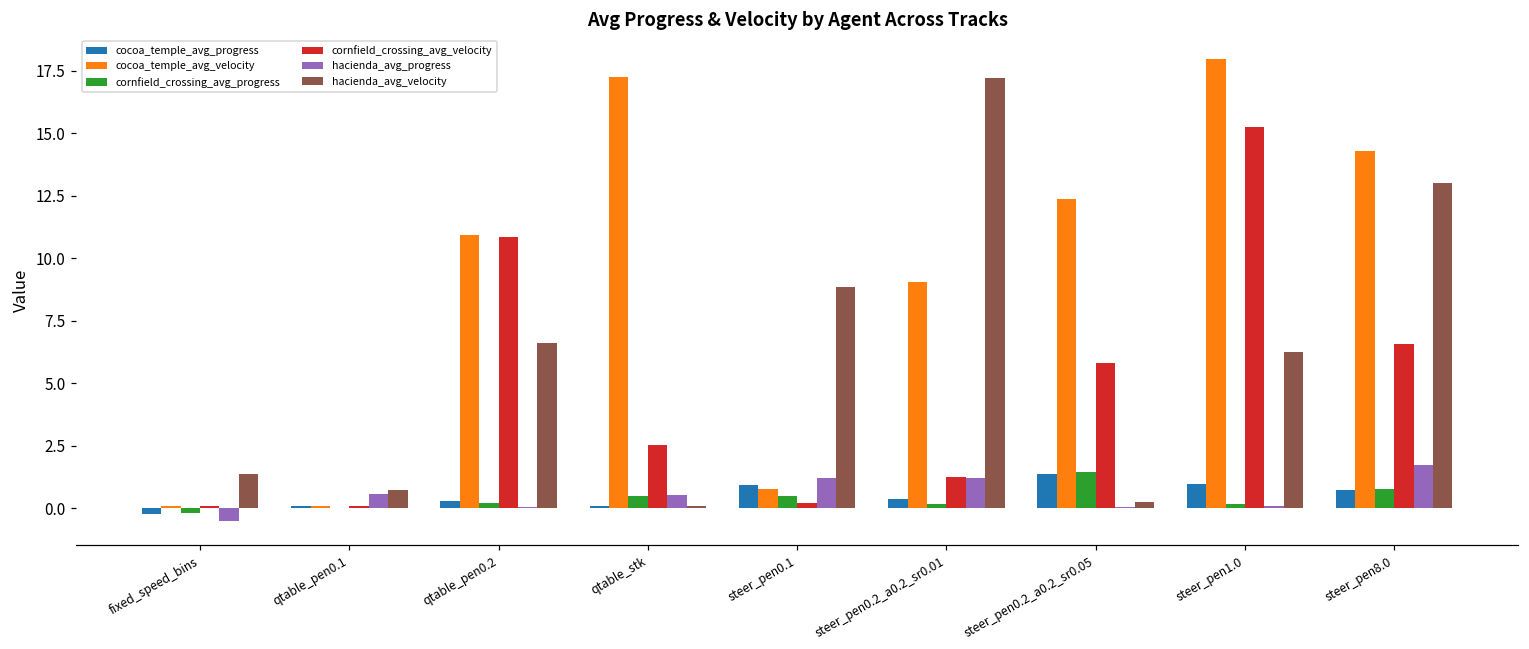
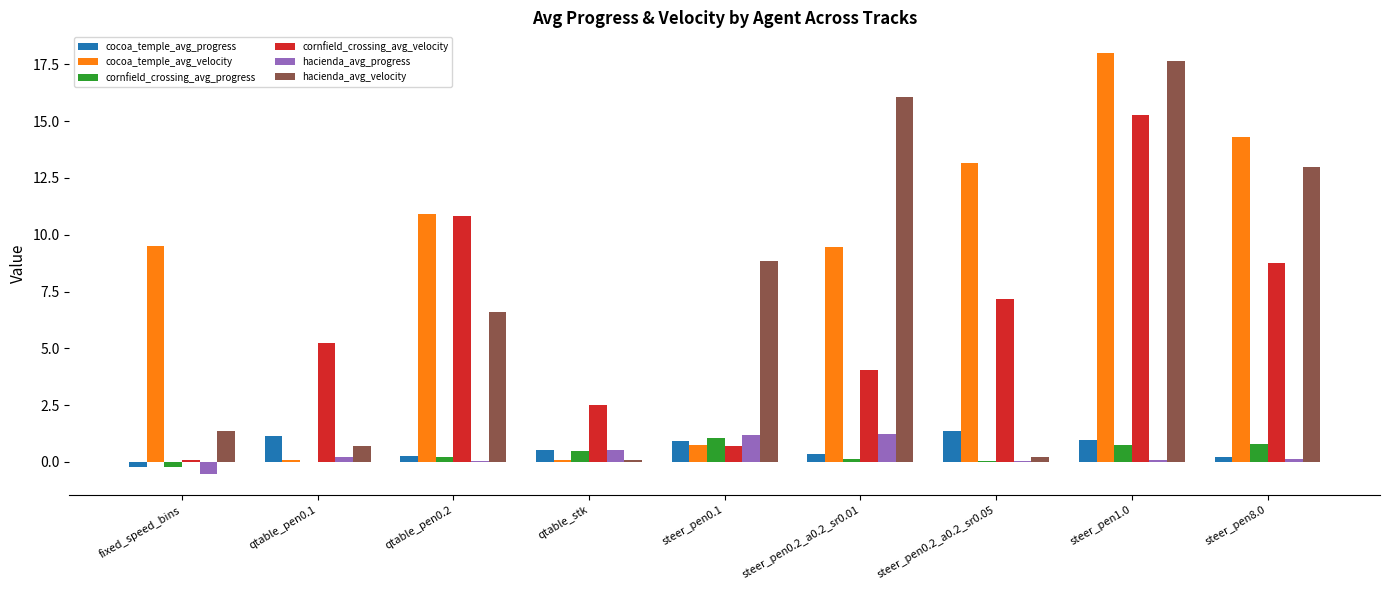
cocoa_temple_avg_velocity, fixed_speed_bins: 0.1 -> 9.5
cocoa_temple_avg_progress, qtable_pen0.1: 0.1 -> 1.1
cornfield_crossing_avg_velocity, qtable_pen0.1: 0.1 -> 5.3
hacienda_avg_progress, qtable_pen0.1: 0.6 -> 0.2
cocoa_temple_avg_progress, qtable_stk: 0.1 -> 0.5
cocoa_temple_avg_velocity, qtable_stk: 17.3 -> 0.1
cornfield_crossing_avg_progress, steer_pen0.1: 0.5 -> 1.1
cornfield_crossing_avg_velocity, steer_pen0.1: 0.2 -> 0.7
cocoa_temple_avg_velocity, steer_pen0.2_a0.2_sr0.01: 9.1 -> 9.5
cornfield_crossing_avg_velocity, steer_pen0.2_a0.2_sr0.01: 1.2 -> 4.1
hacienda_avg_velocity, steer_pen0.2_a0.2_sr0.01: 17.2 -> 16.1
cocoa_temple_avg_velocity, steer_pen0.2_a0.2_sr0.05: 12.4 -> 13.2
cornfield_crossing_avg_progress, steer_pen0.2_a0.2_sr0.05: 1.4 -> 0.0
cornfield_crossing_avg_velocity, steer_pen0.2_a0.2_sr0.05: 5.8 -> 7.2
cornfield_crossing_avg_progress, steer_pen1.0: 0.2 -> 0.7
hacienda_avg_velocity, steer_pen1.0: 6.2 -> 17.6
cocoa_temple_avg_progress, steer_pen8.0: 0.7 -> 0.2
cornfield_crossing_avg_velocity, steer_pen8.0: 6.6 -> 8.8
hacienda_avg_progress, steer_pen8.0: 1.7 -> 0.1
